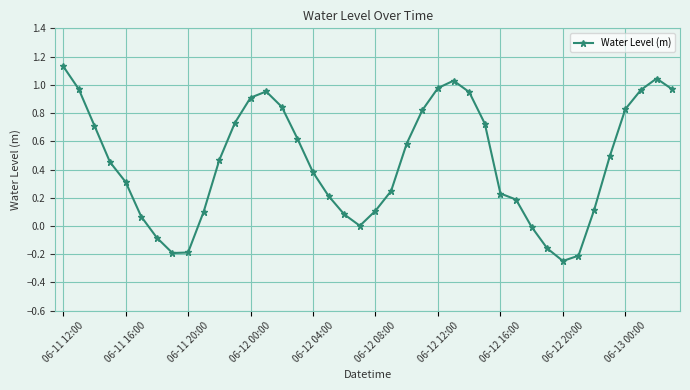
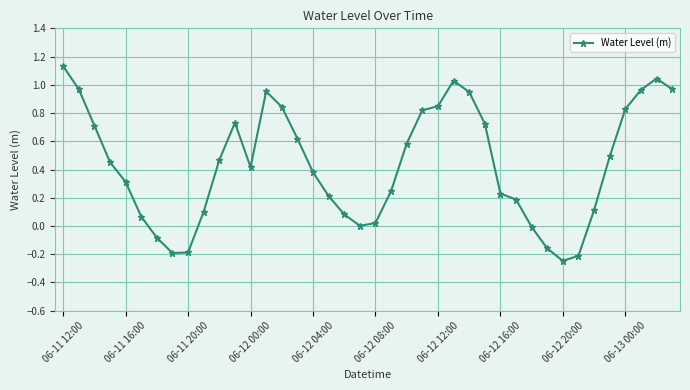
06-12 00:00: 0.91 -> 0.42
06-12 08:00: 0.11 -> 0.02
06-12 12:00: 0.98 -> 0.85
